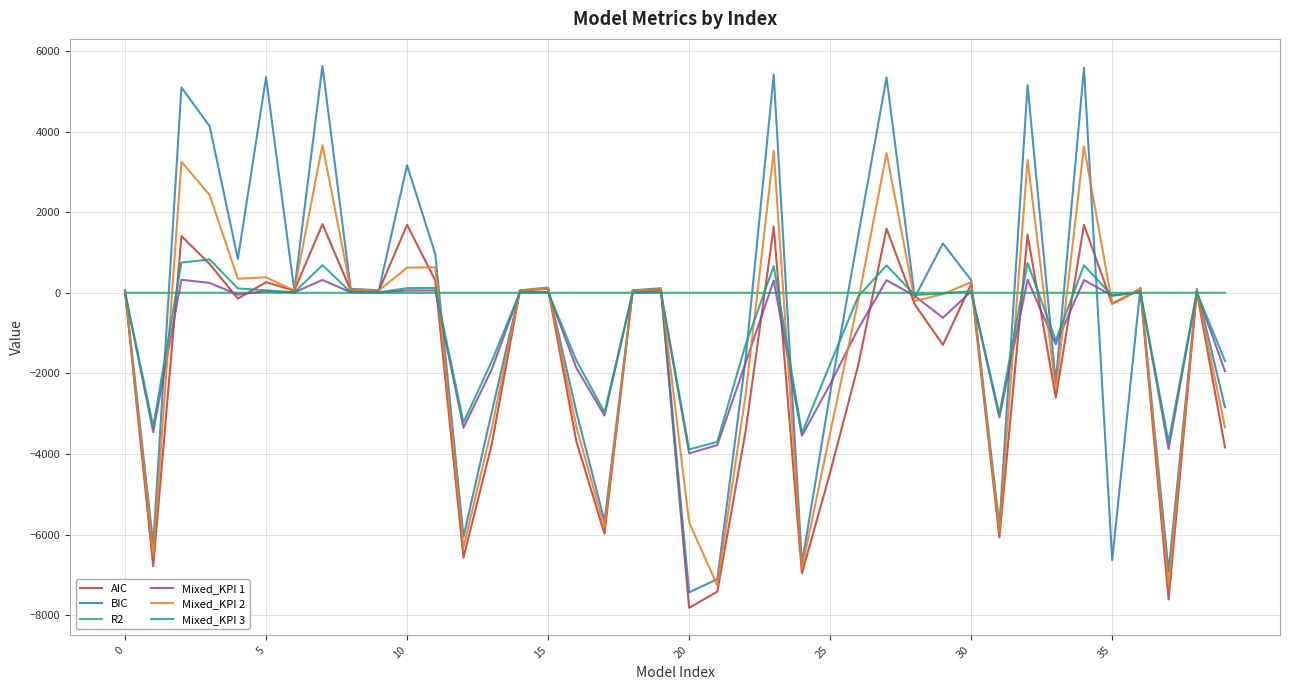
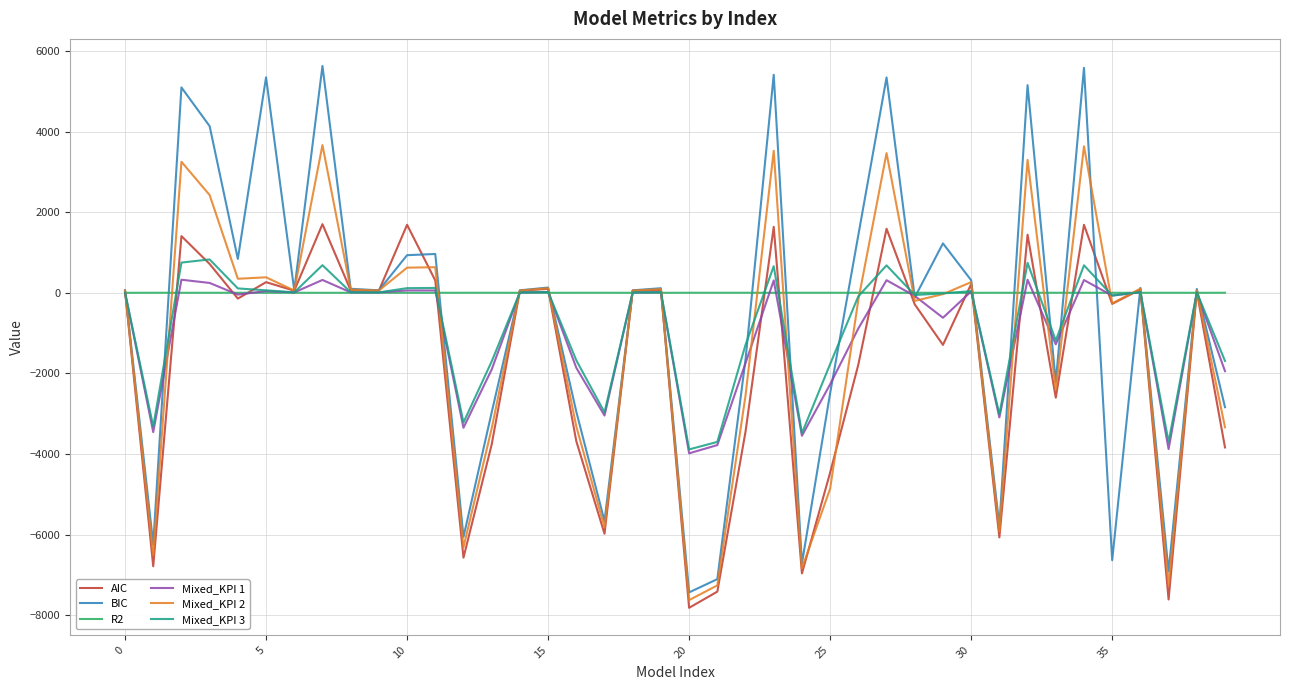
BIC, 10: 3200 -> 900
Mixed_KPI 2, 20: -5700 -> -7600
Mixed_KPI 2, 25: -3500 -> -4900
